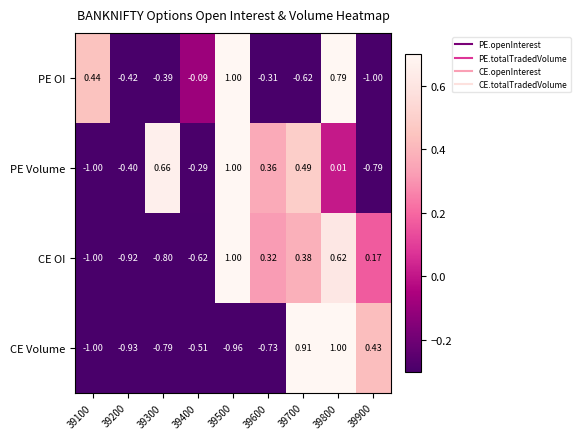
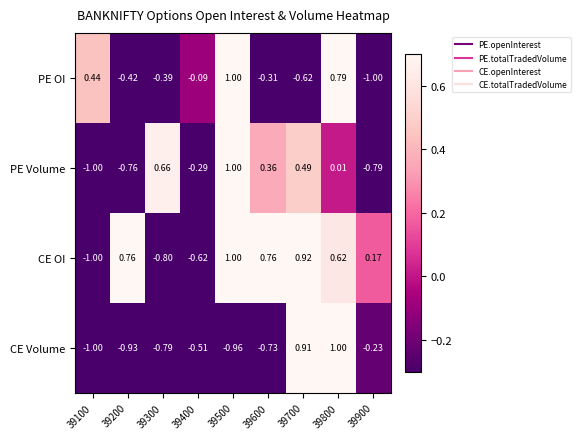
PE Volume, 39200: -0.40 -> -0.76
CE OI, 39200: -0.92 -> 0.76
CE OI, 39600: 0.32 -> 0.76
CE OI, 39700: 0.38 -> 0.92
CE Volume, 39900: 0.43 -> -0.23
